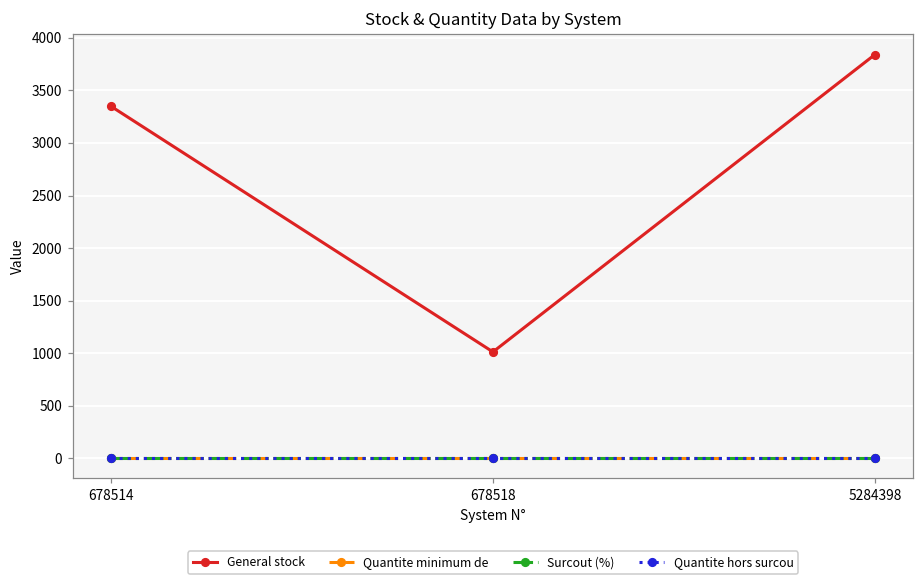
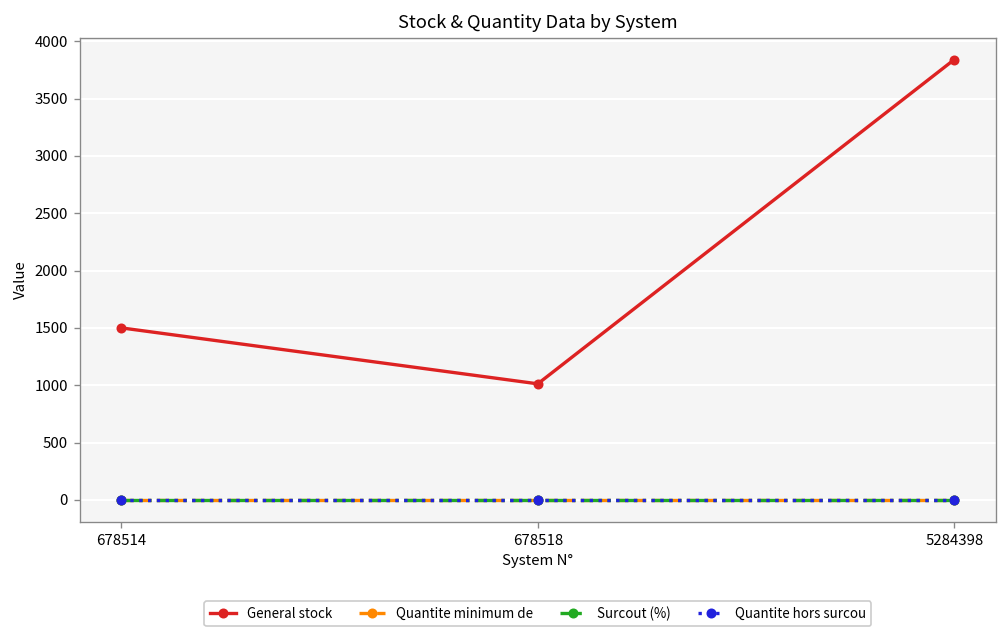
General stock, 678514: 3300 -> 1500
